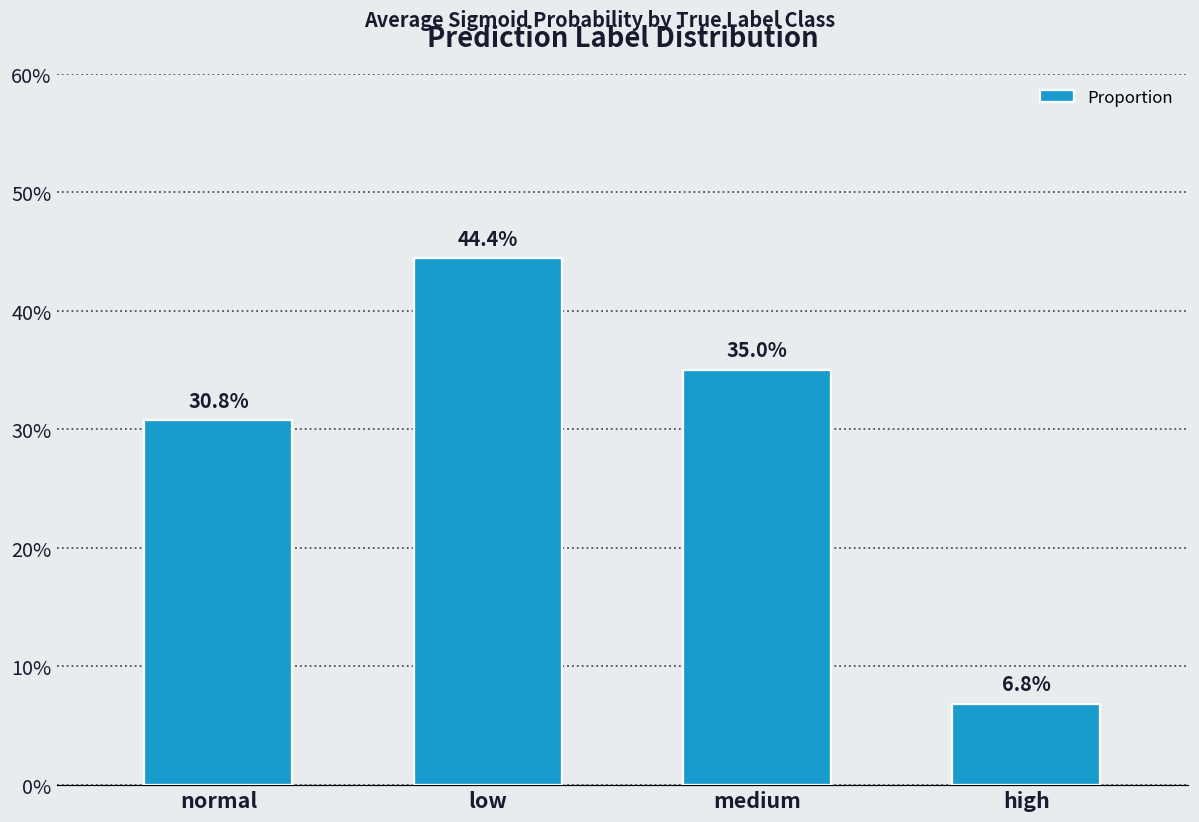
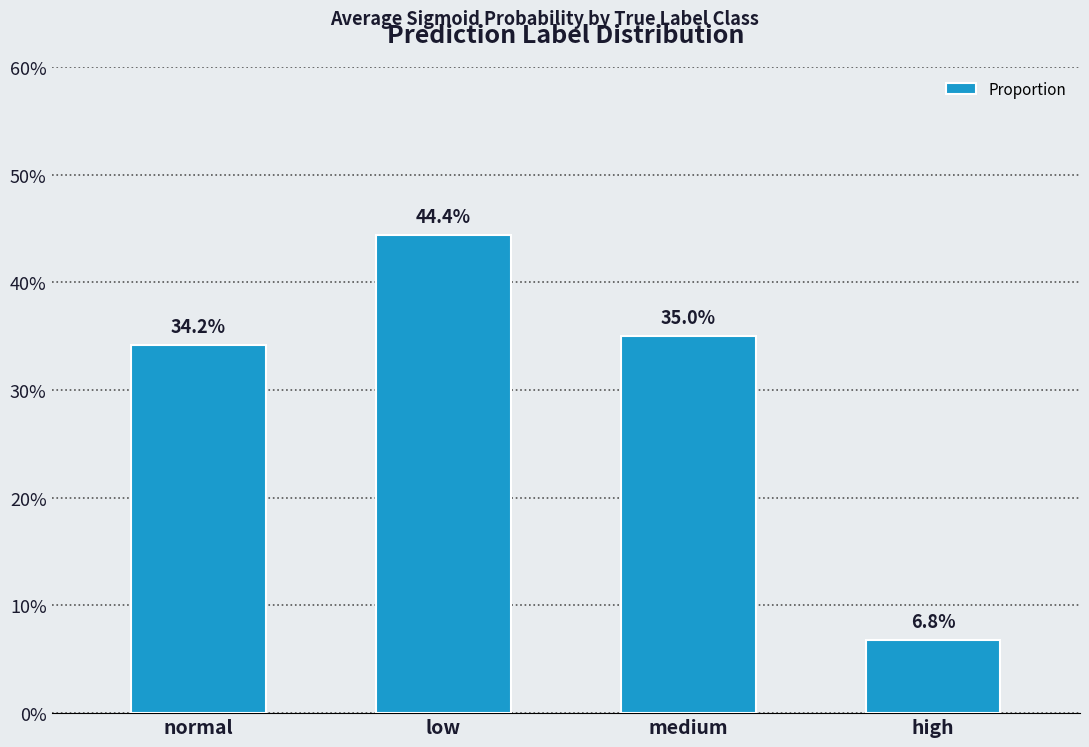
normal: 30.8% -> 34.2%
